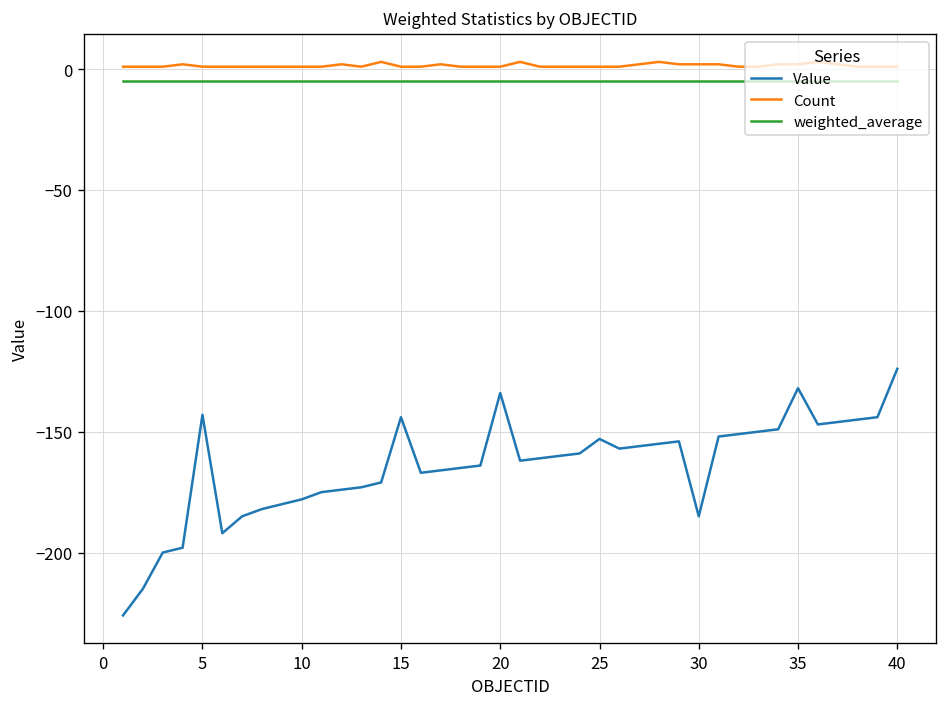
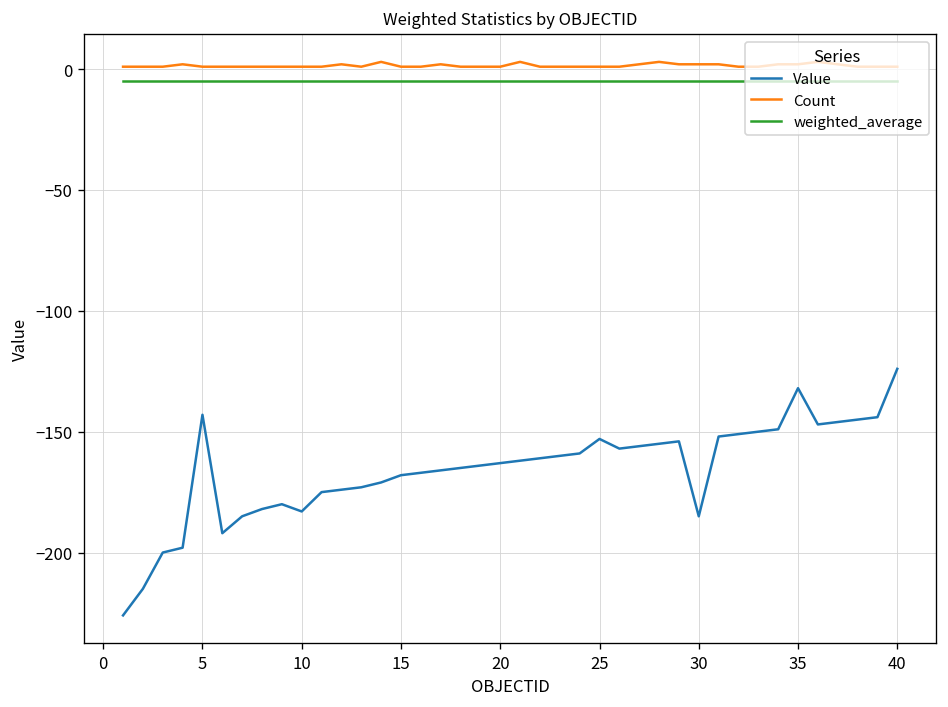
Value, 10: -178 -> -183
Value, 15: -144 -> -168
Value, 20: -134 -> -163
